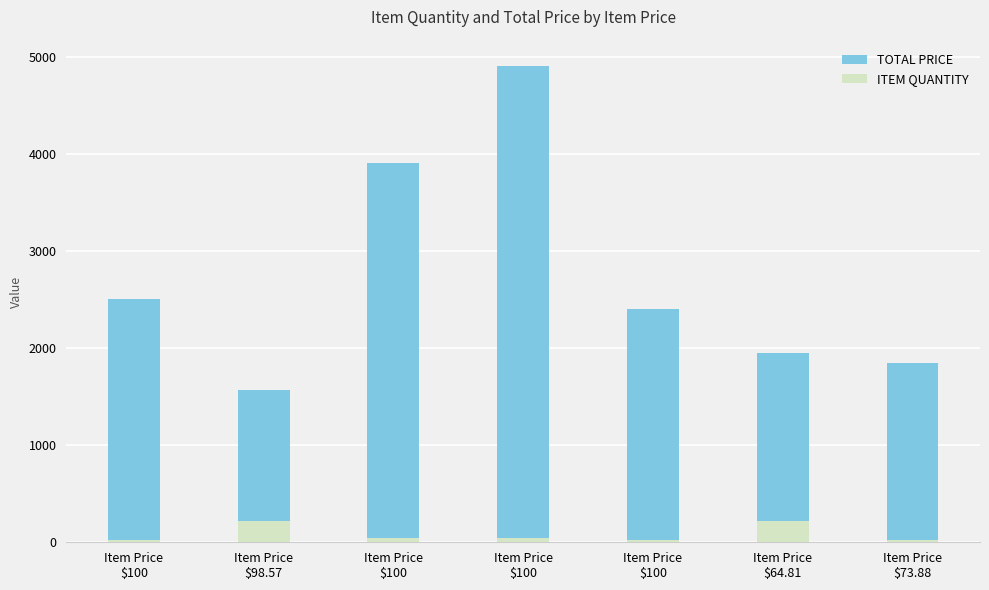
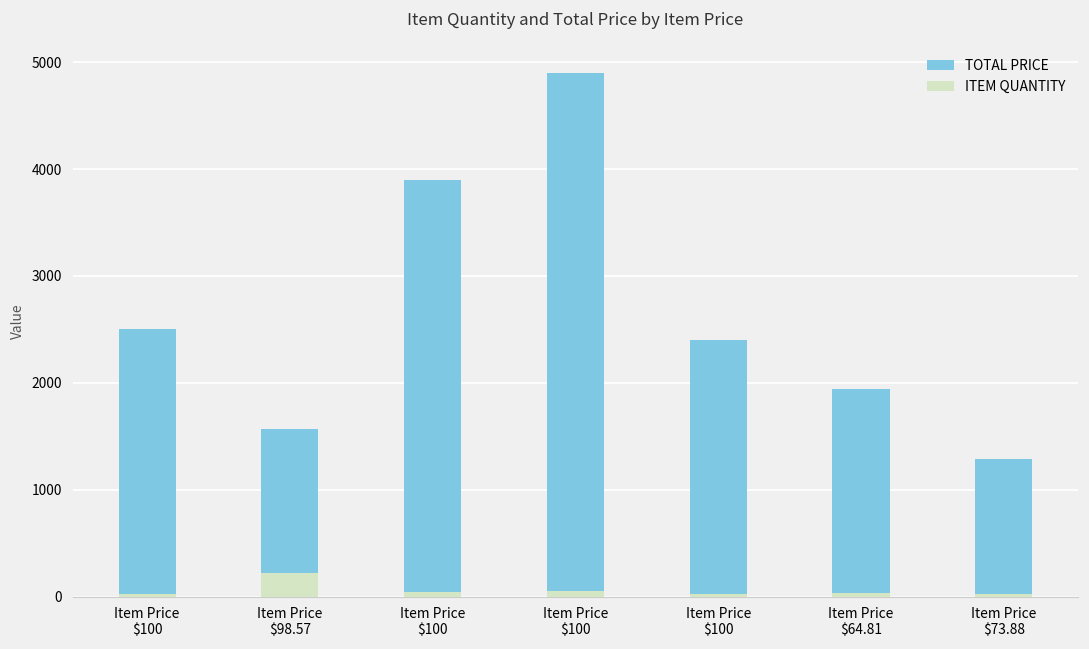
ITEM QUANTITY, Item Price $64.81: 200 -> 0
TOTAL PRICE, Item Price $73.88: 1800 -> 1300
